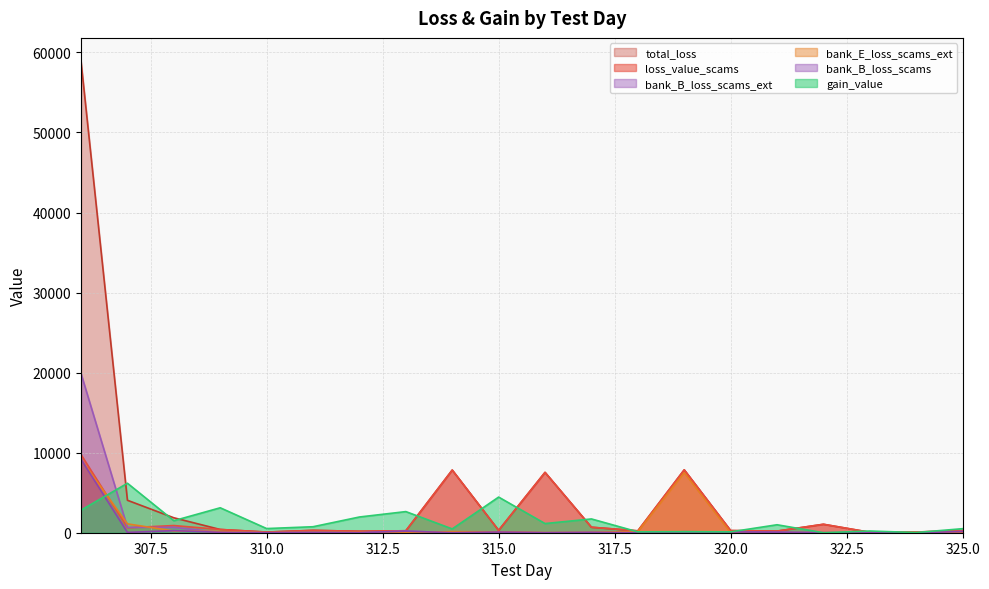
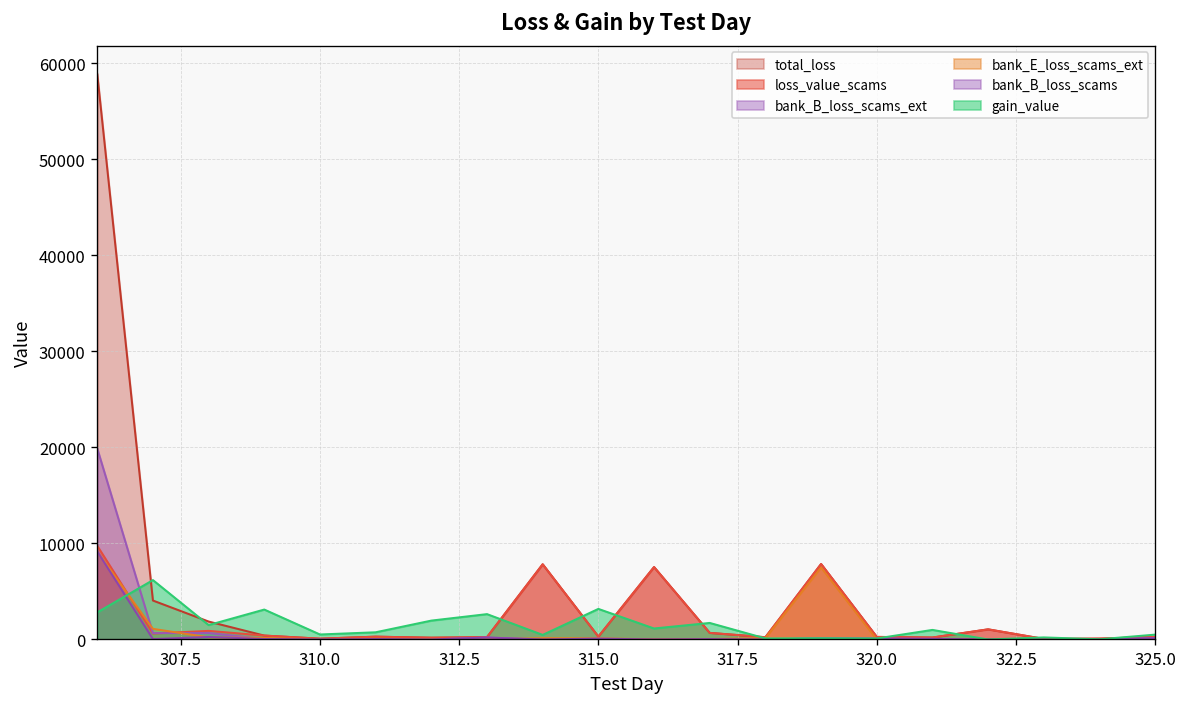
gain_value, 315.0: 4000 -> 3000
